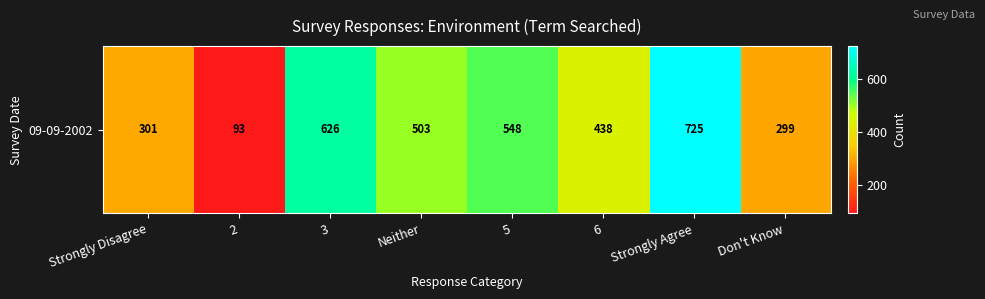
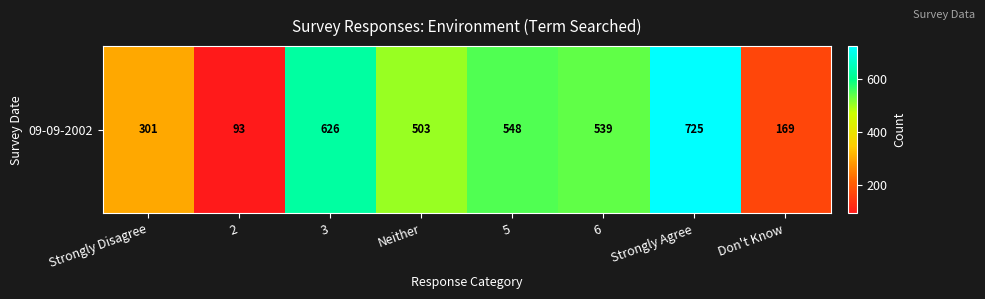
09-09-2002, 6: 438 -> 539
09-09-2002, Don't Know: 299 -> 169
